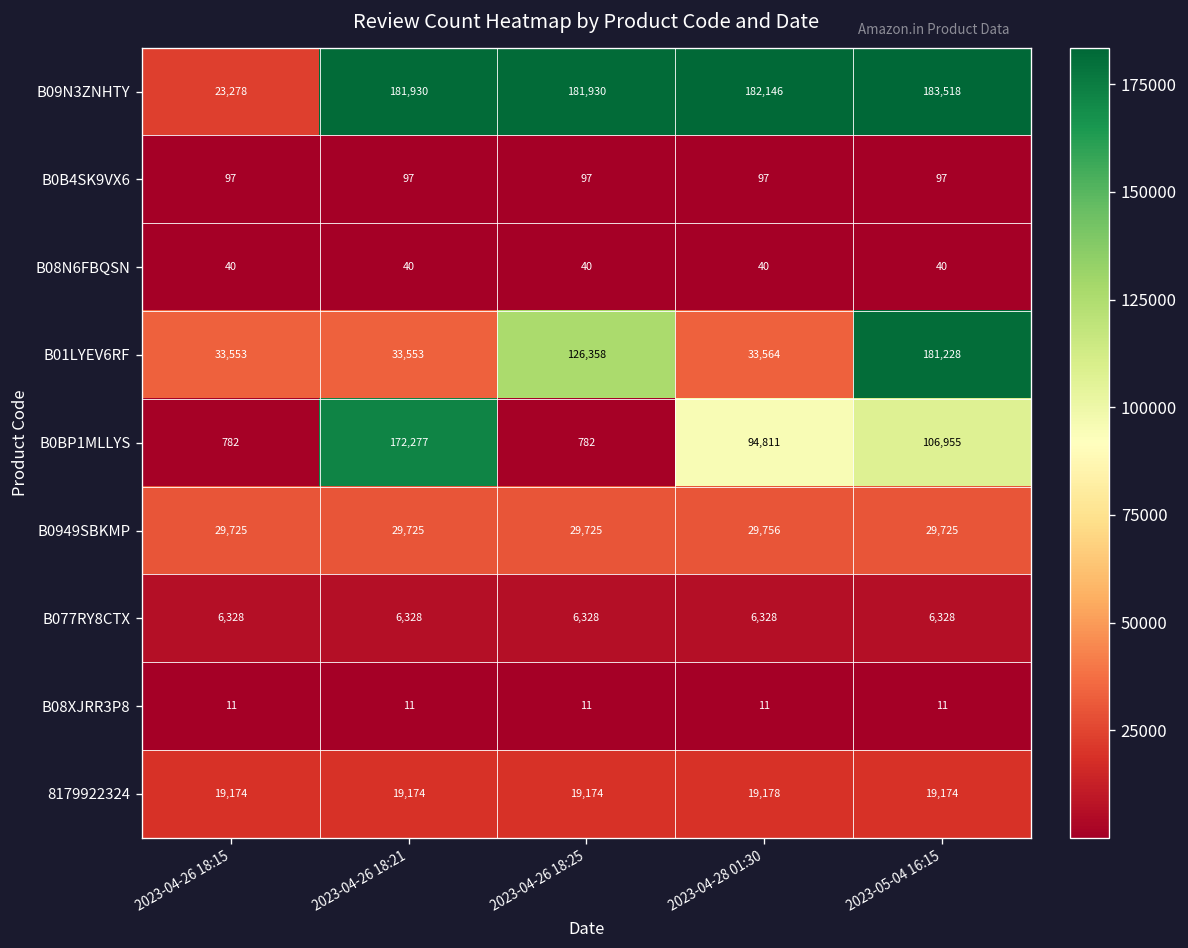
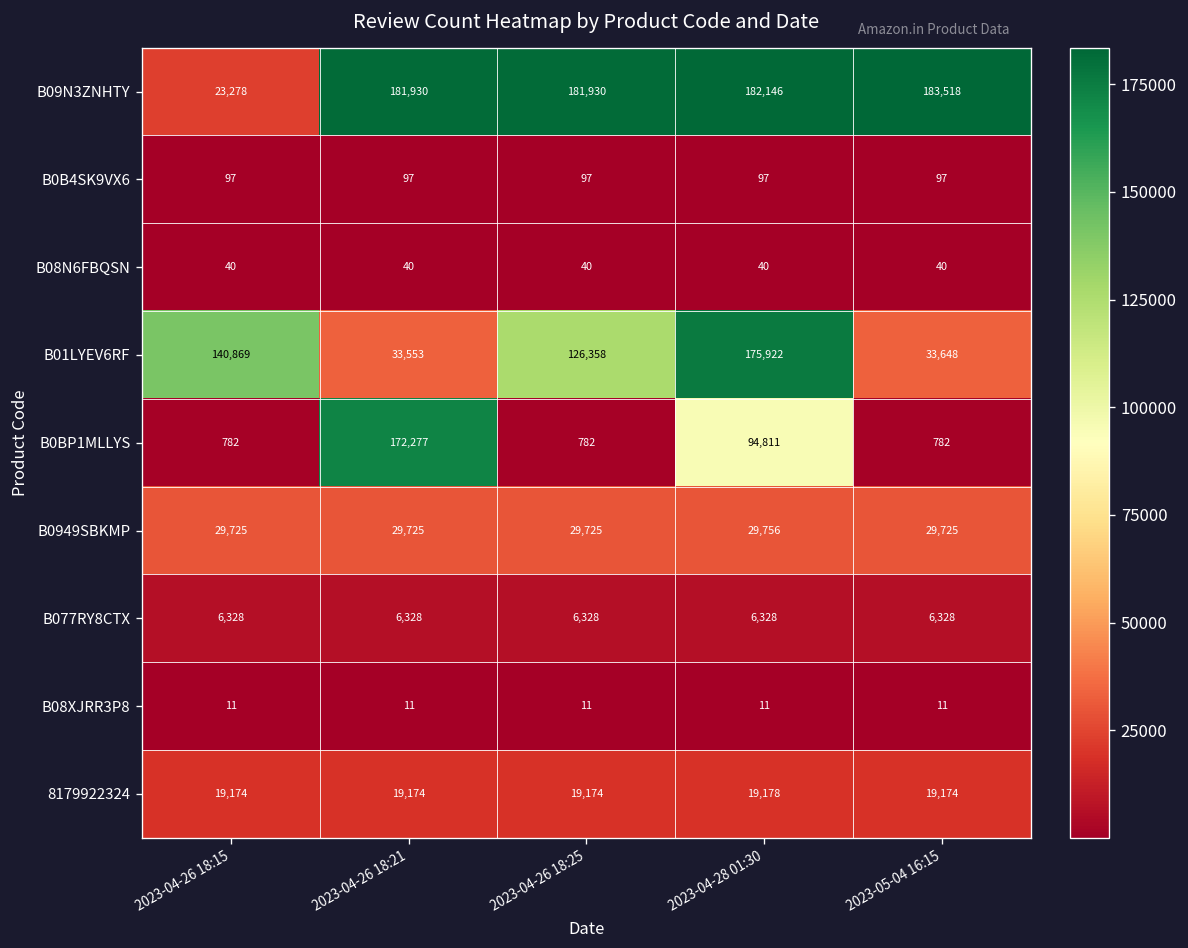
B01LYEV6RF, 2023-04-26 18:15: 33,553 -> 140,869
B01LYEV6RF, 2023-04-28 01:30: 33,564 -> 175,922
B01LYEV6RF, 2023-05-04 16:15: 181,228 -> 33,648
B0BP1MLLYS, 2023-05-04 16:15: 106,955 -> 782
